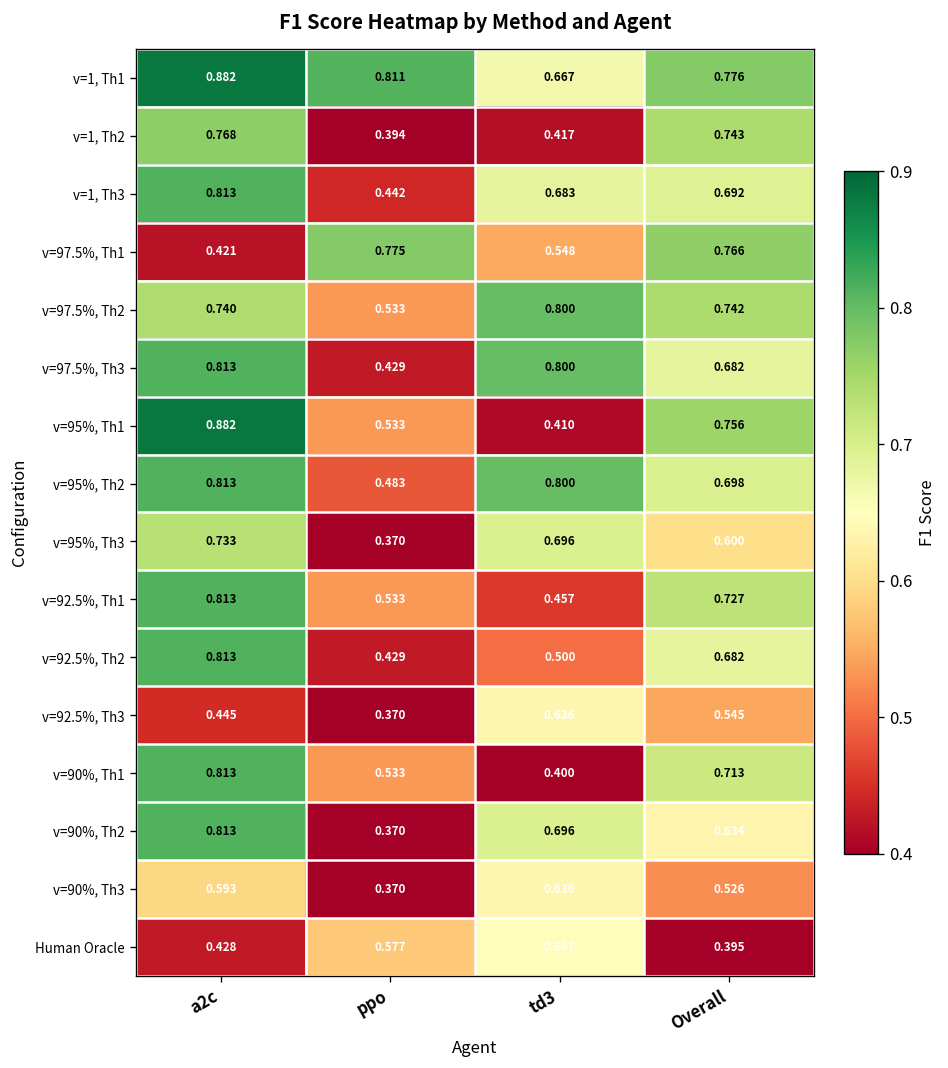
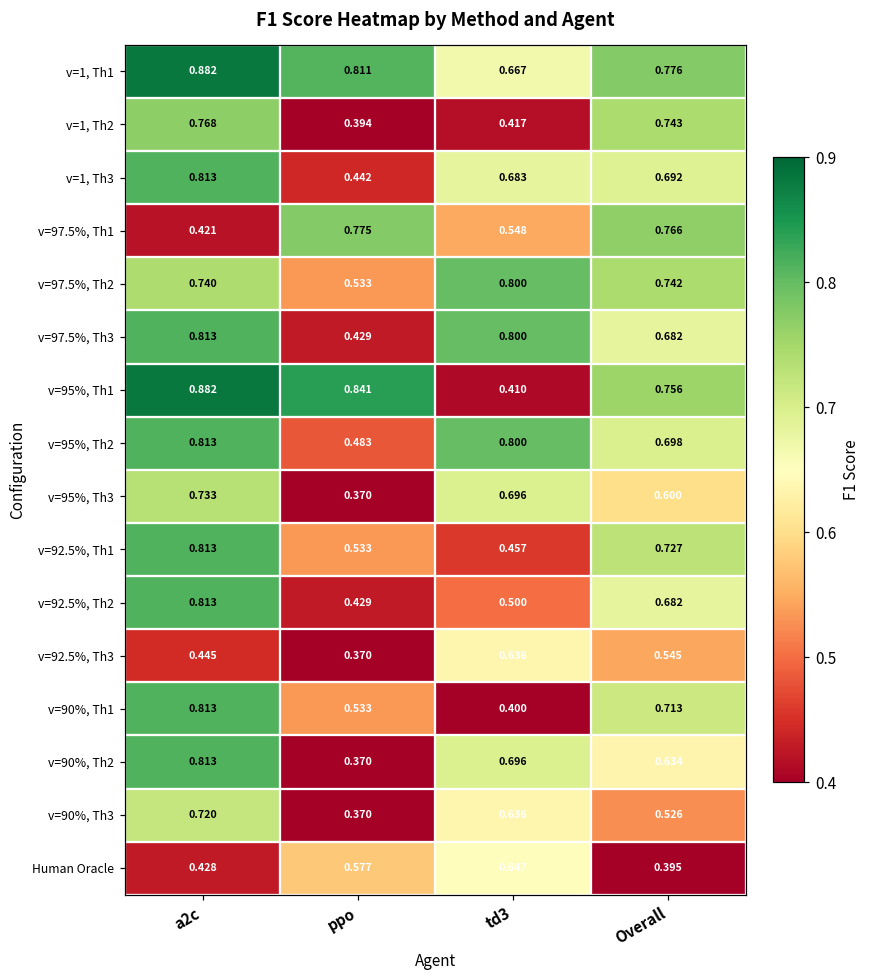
v=95%, Th1, ppo: 0.533 -> 0.841
v=90%, Th3, a2c: 0.593 -> 0.720
